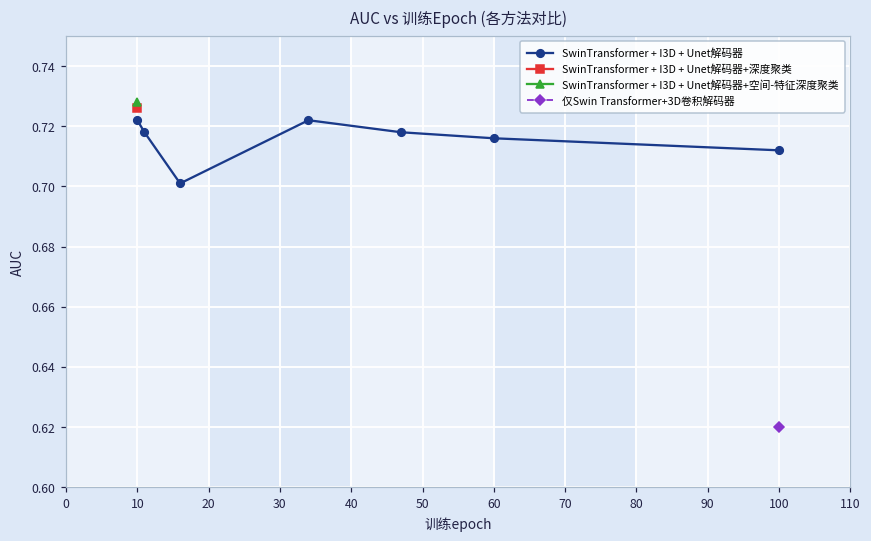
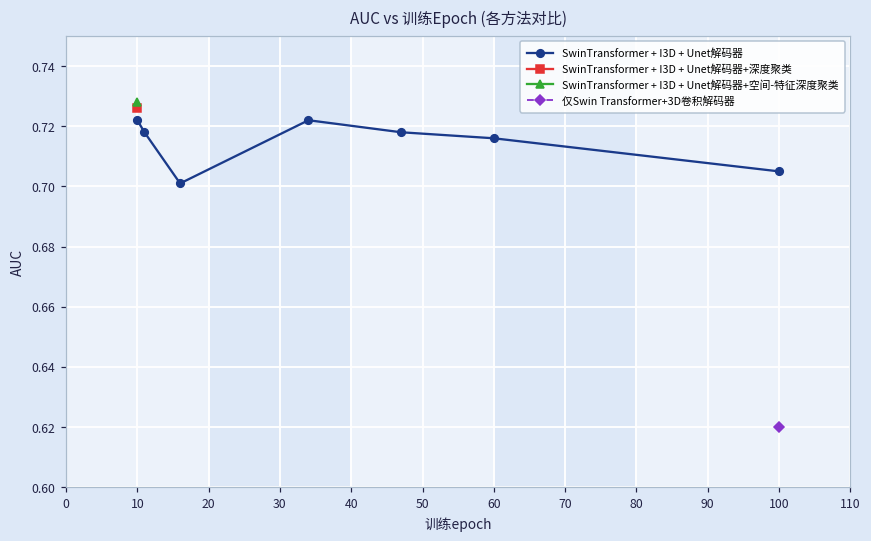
SwinTransformer + I3D + Unet解码器, 100: 0.712 -> 0.705
